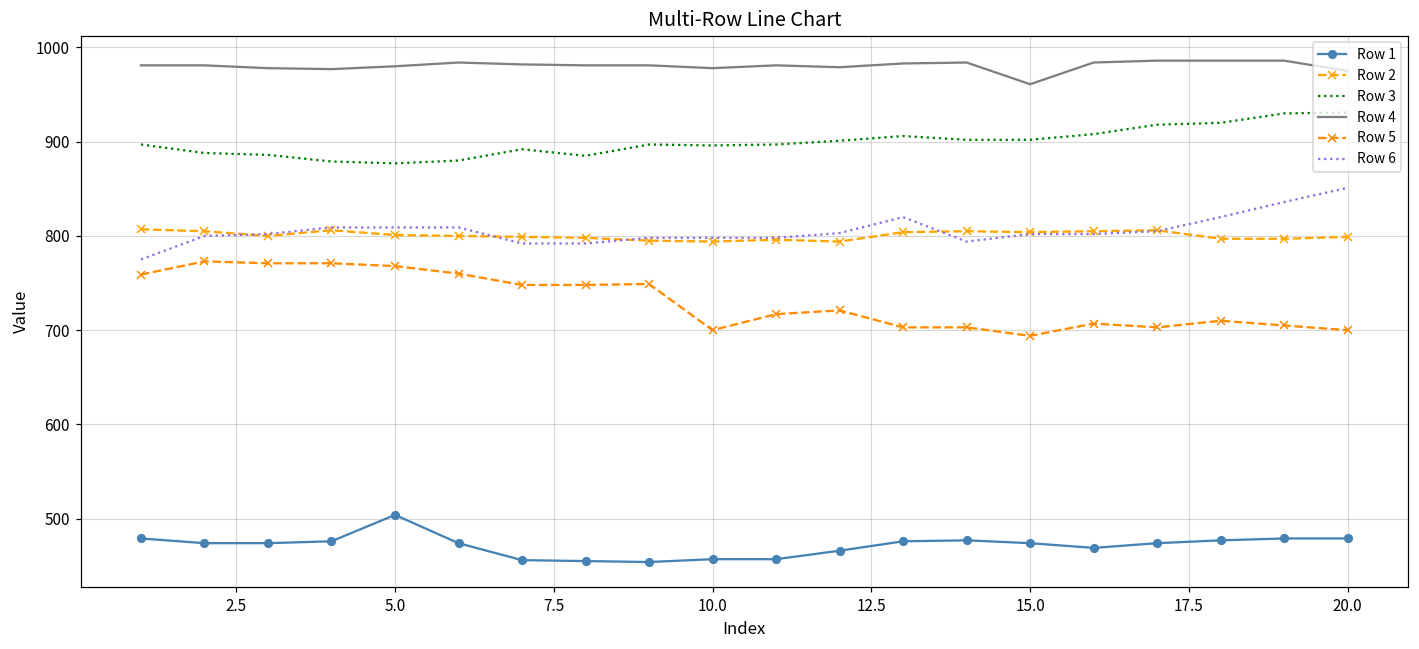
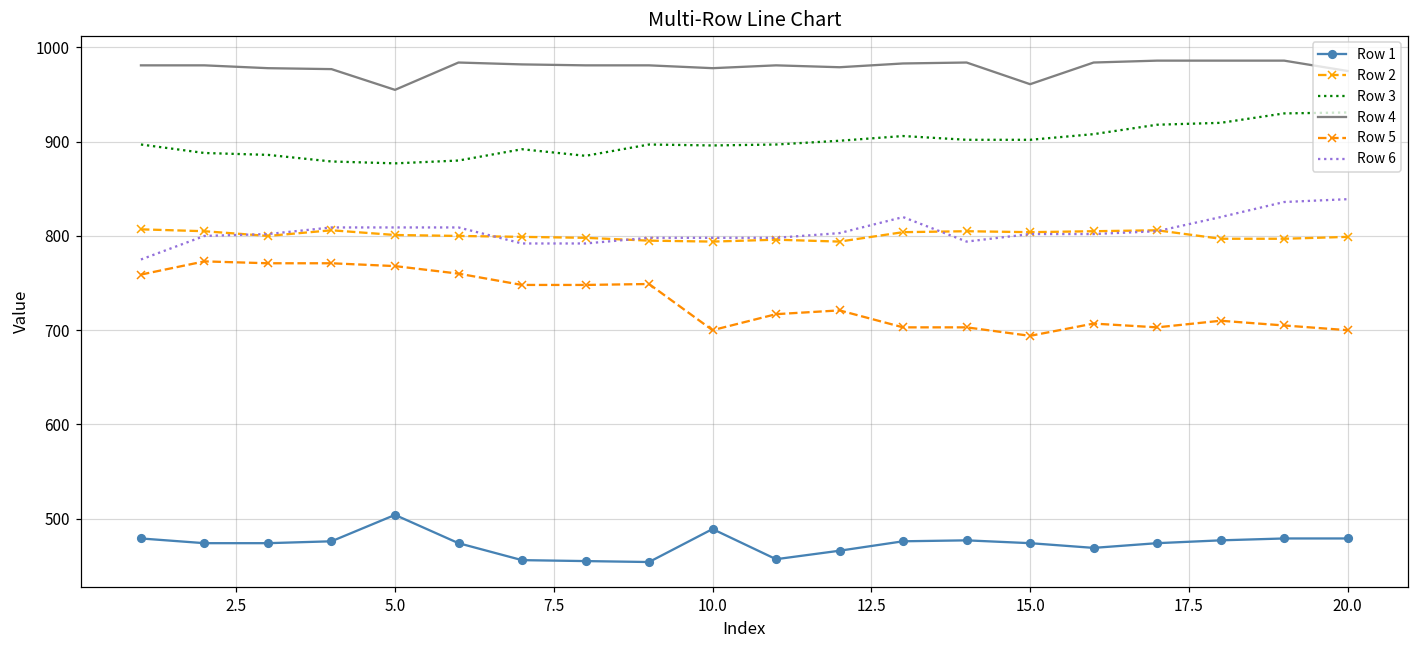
Row 4, 5.0: 980 -> 960
Row 1, 10.0: 460 -> 490
Row 6, 20.0: 850 -> 840
